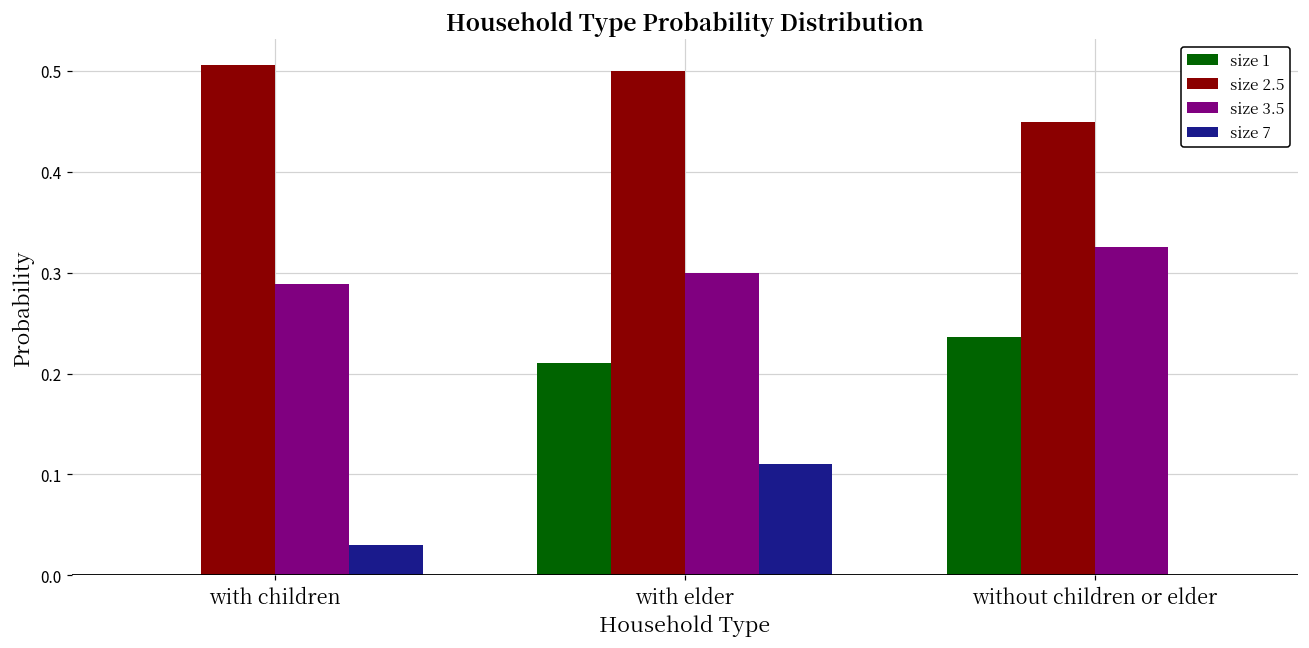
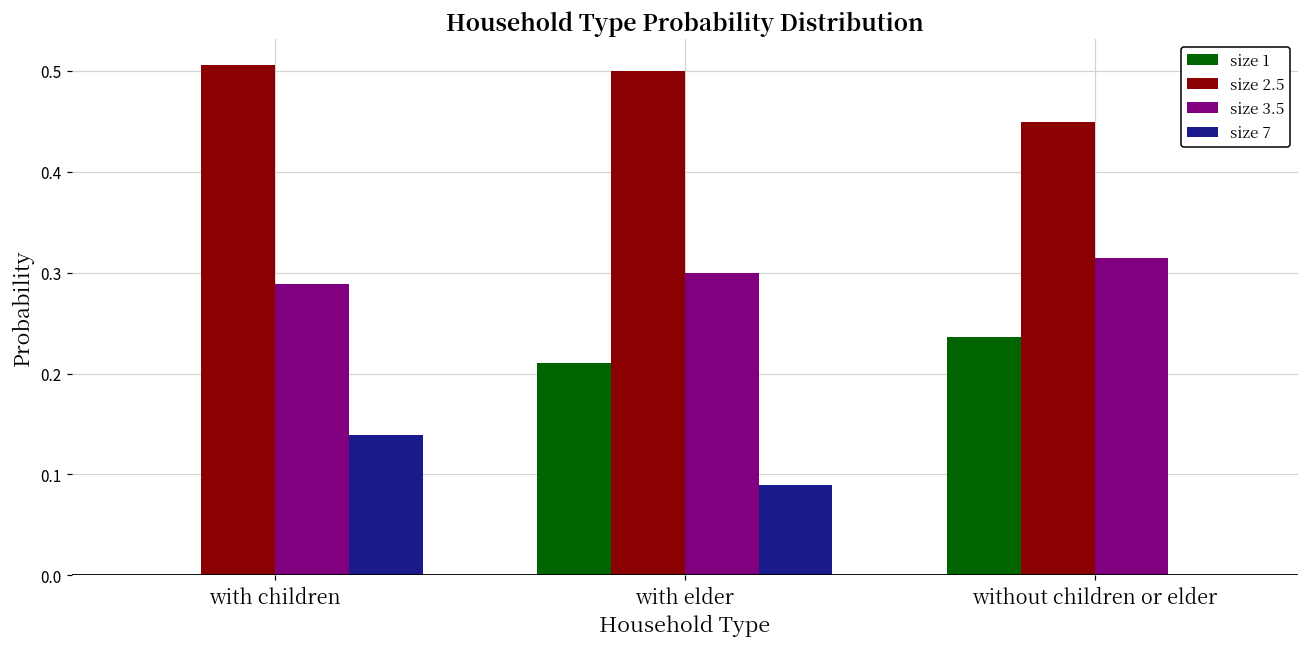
size 7, with children: 0.03 -> 0.14
size 7, with elder: 0.11 -> 0.09
size 3.5, without children or elder: 0.33 -> 0.31
